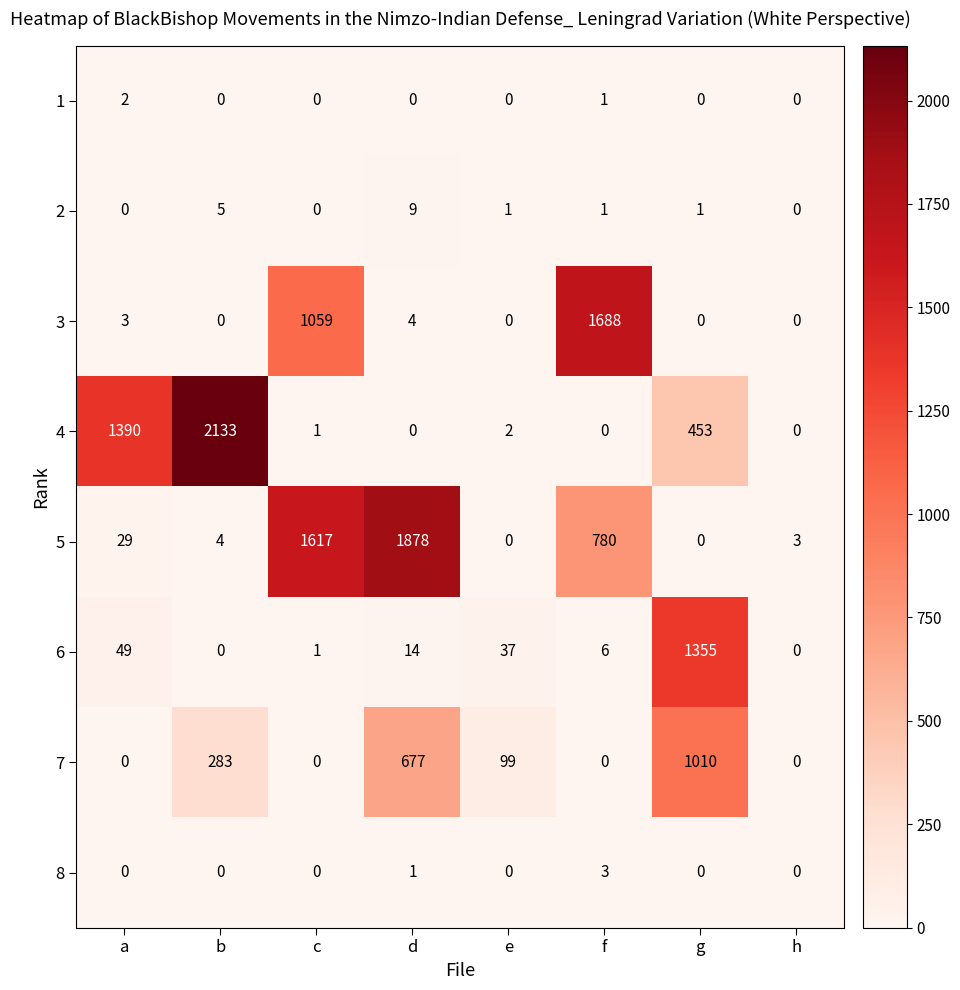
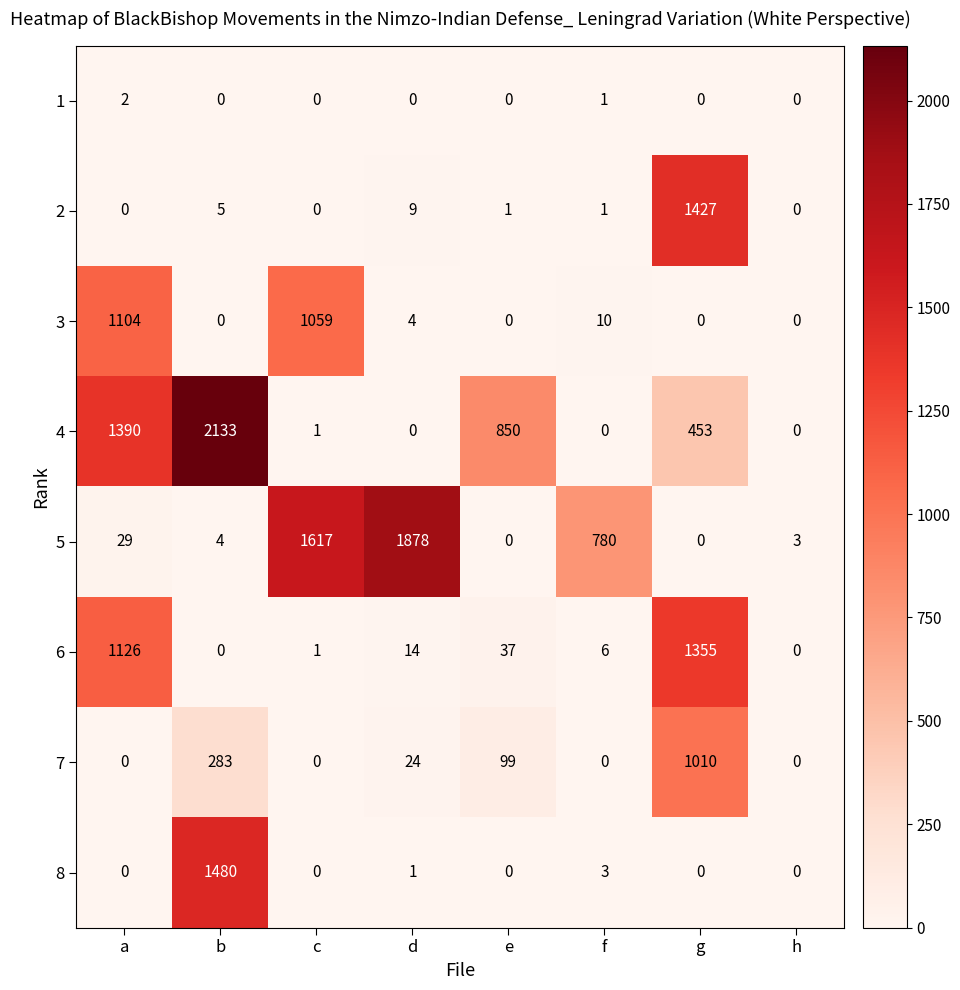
2, g: 1 -> 1427
3, a: 3 -> 1104
3, f: 1688 -> 10
4, e: 2 -> 850
6, a: 49 -> 1126
7, d: 677 -> 24
8, b: 0 -> 1480
